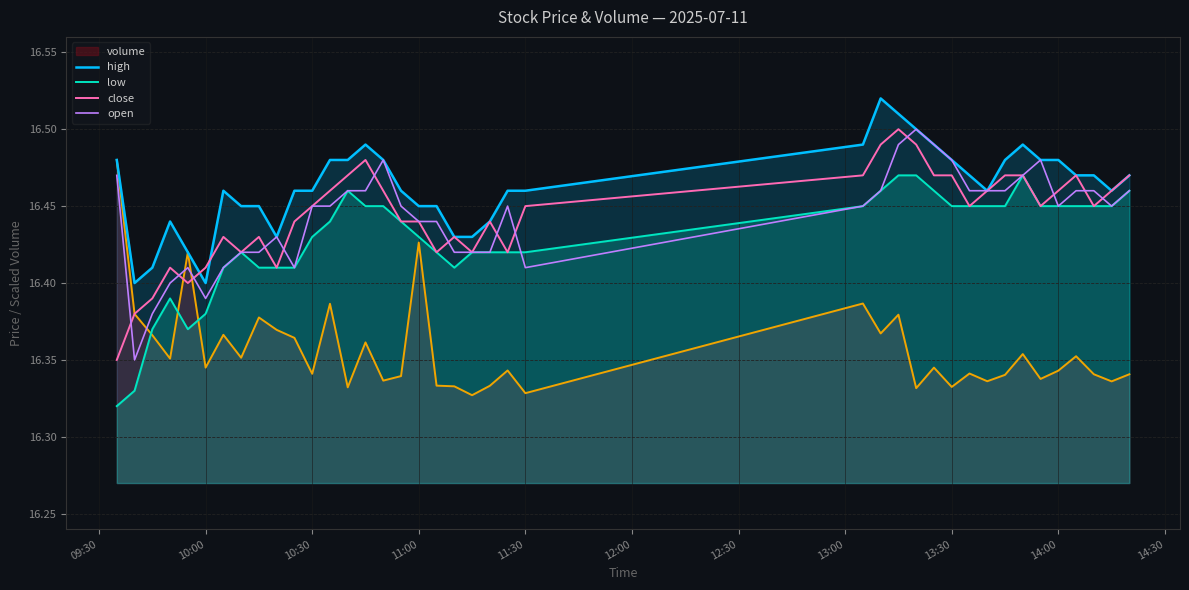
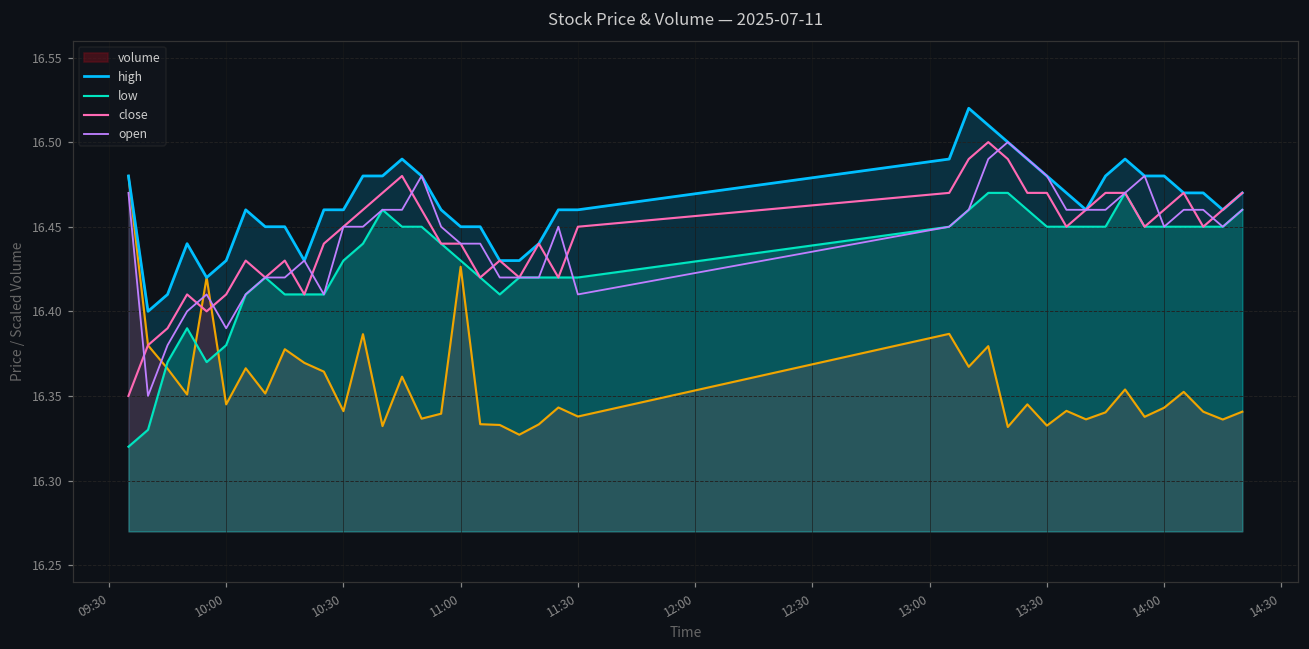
high, 10:00: 16.40 -> 16.43
volume, 11:30: 16.328 -> 16.338
